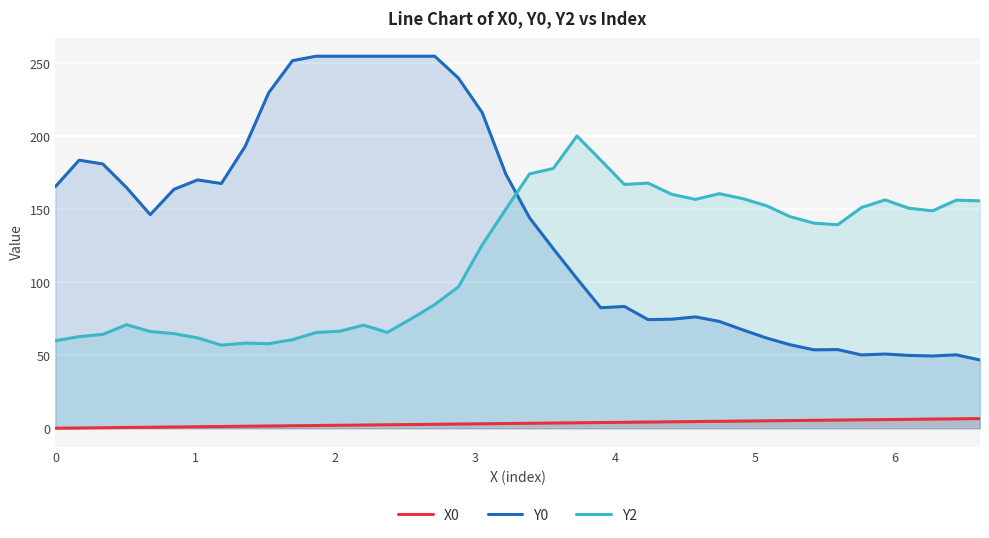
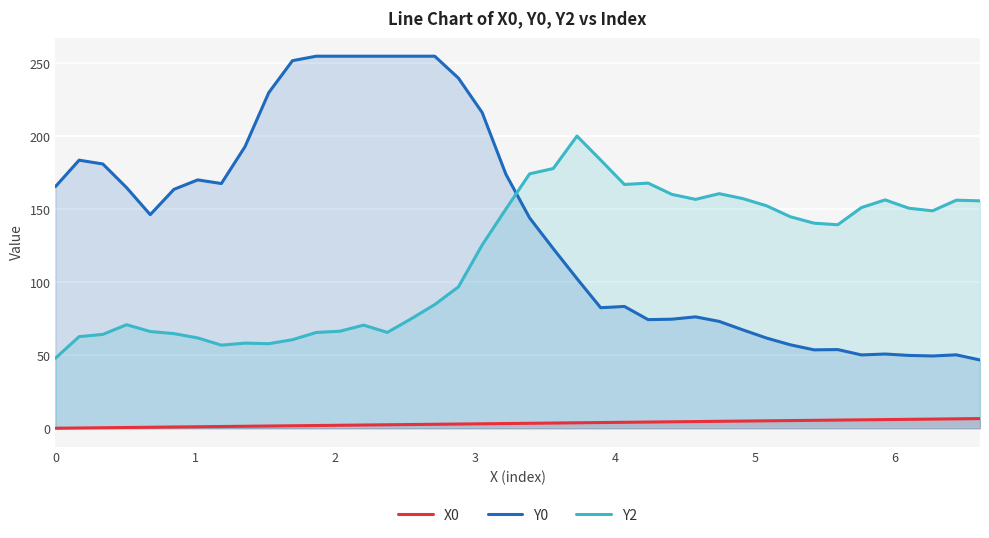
Y2, 0: 60 -> 48
